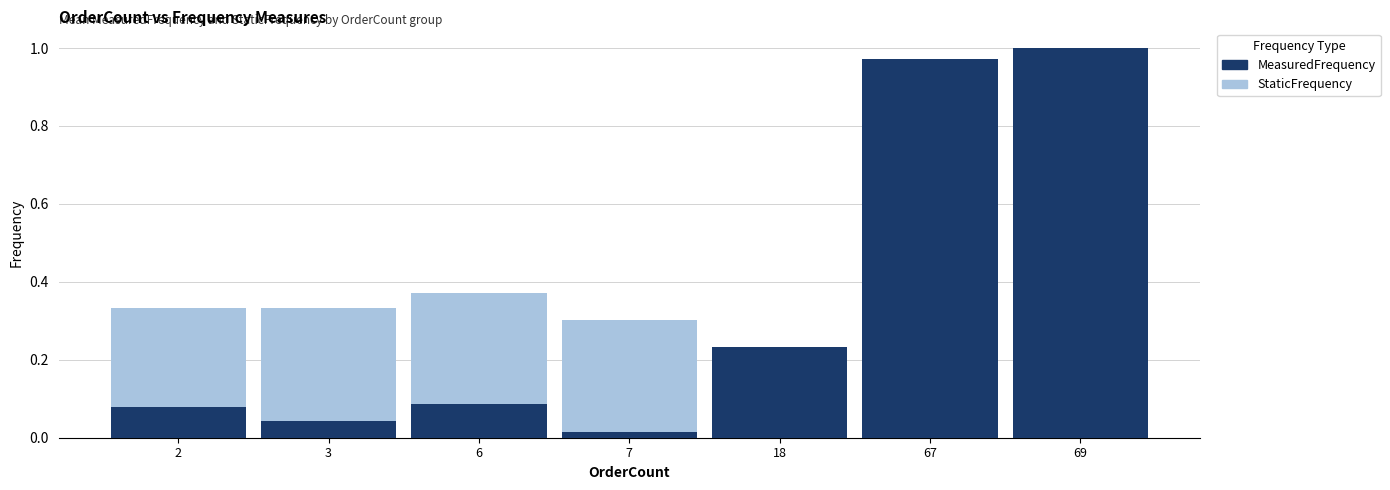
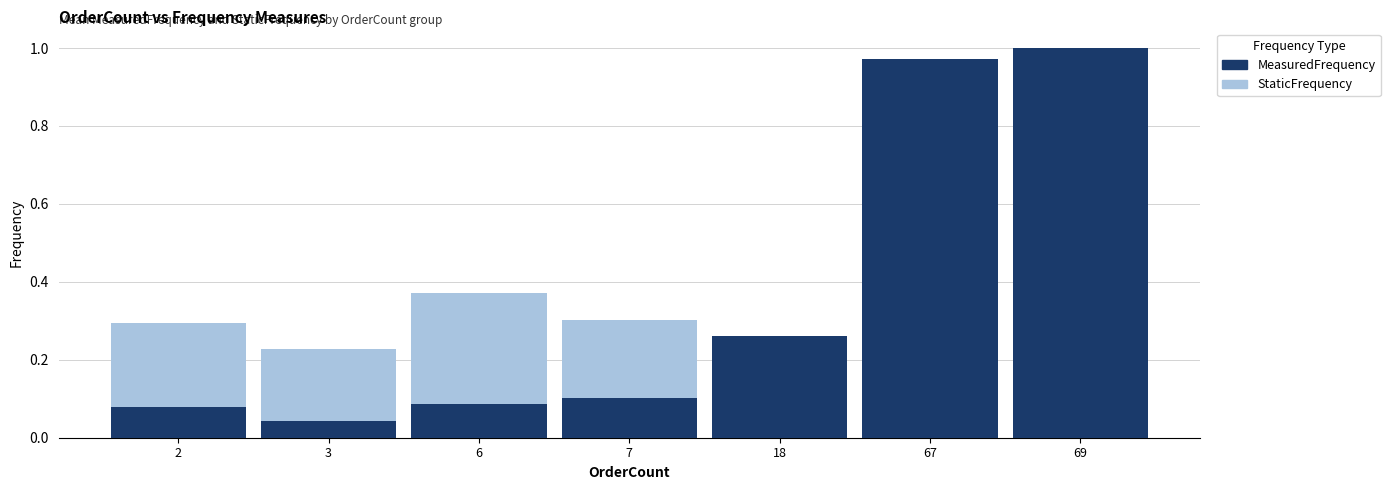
StaticFrequency, 2: 0.33 -> 0.29
StaticFrequency, 3: 0.33 -> 0.23
MeasuredFrequency, 7: 0.02 -> 0.10
MeasuredFrequency, 18: 0.23 -> 0.26
